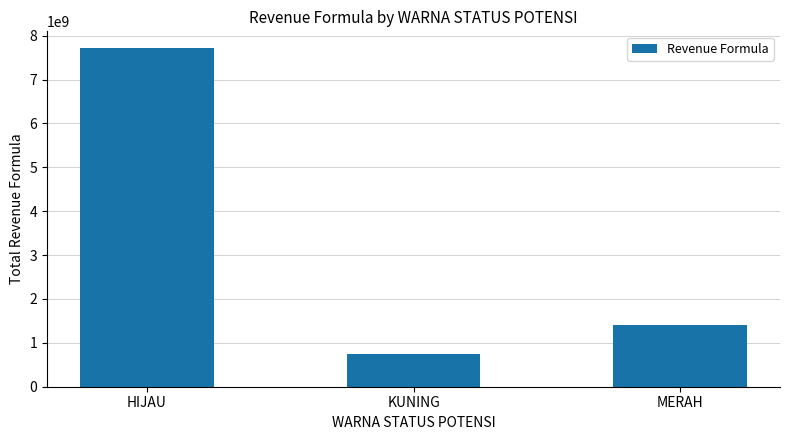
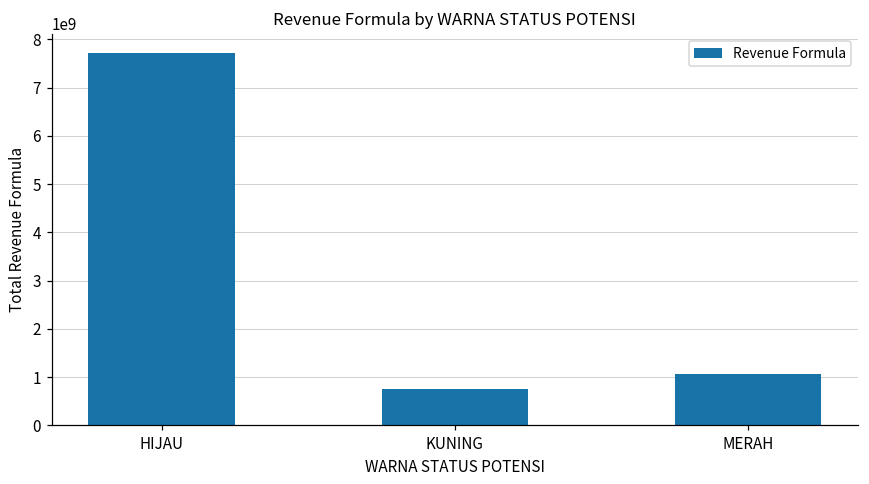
MERAH: 1400000000 -> 1100000000
